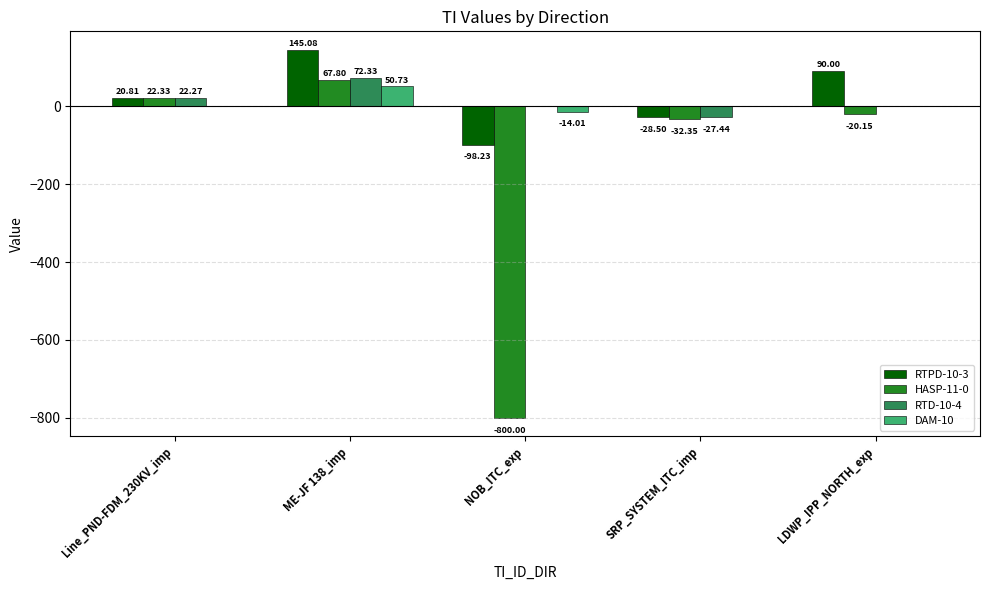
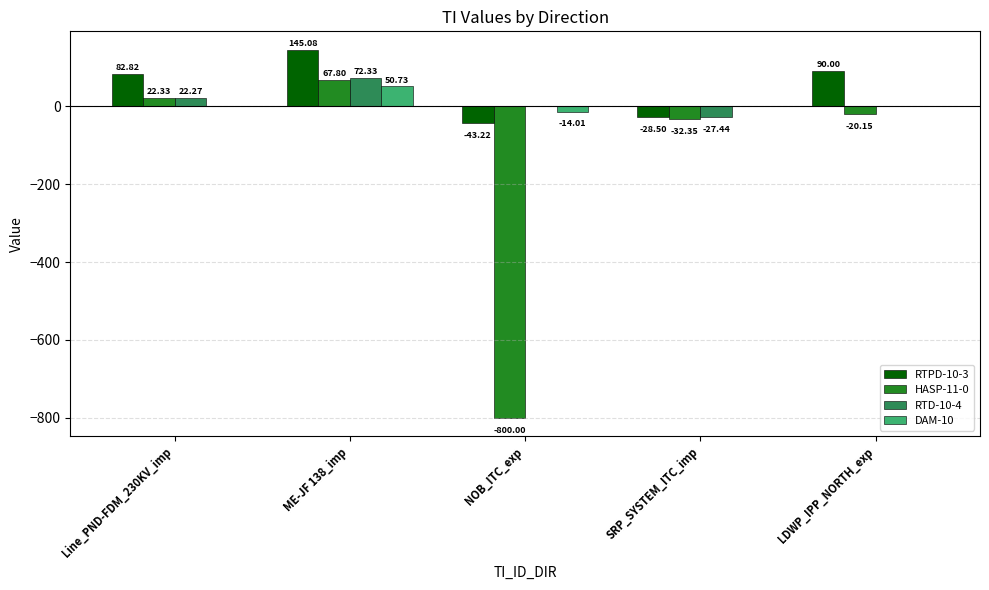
RTPD-10-3, Line_PND-FDM_230KV_imp: 20.81 -> 82.82
RTPD-10-3, NOB_ITC_exp: -98.23 -> -43.22
